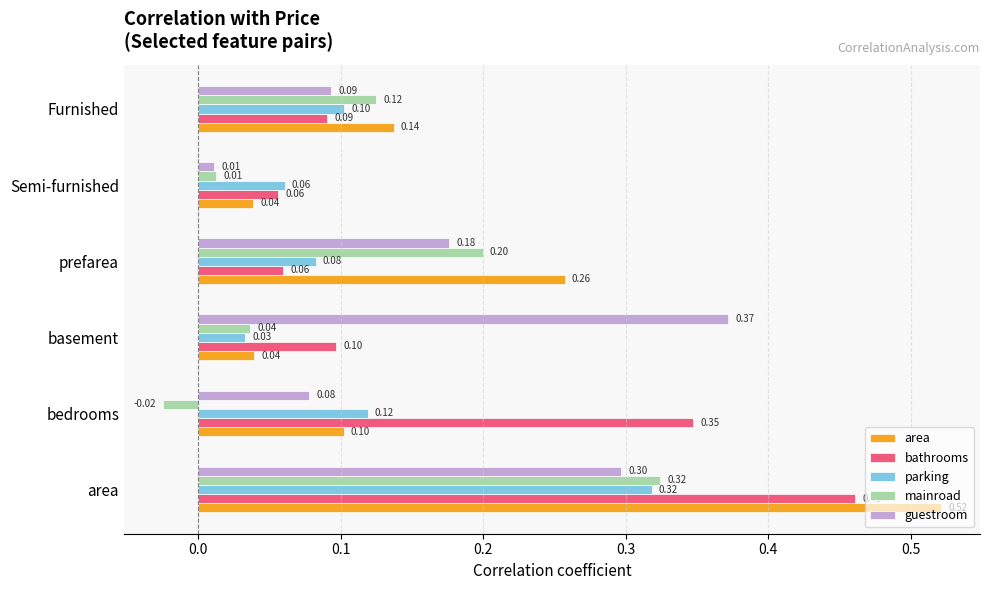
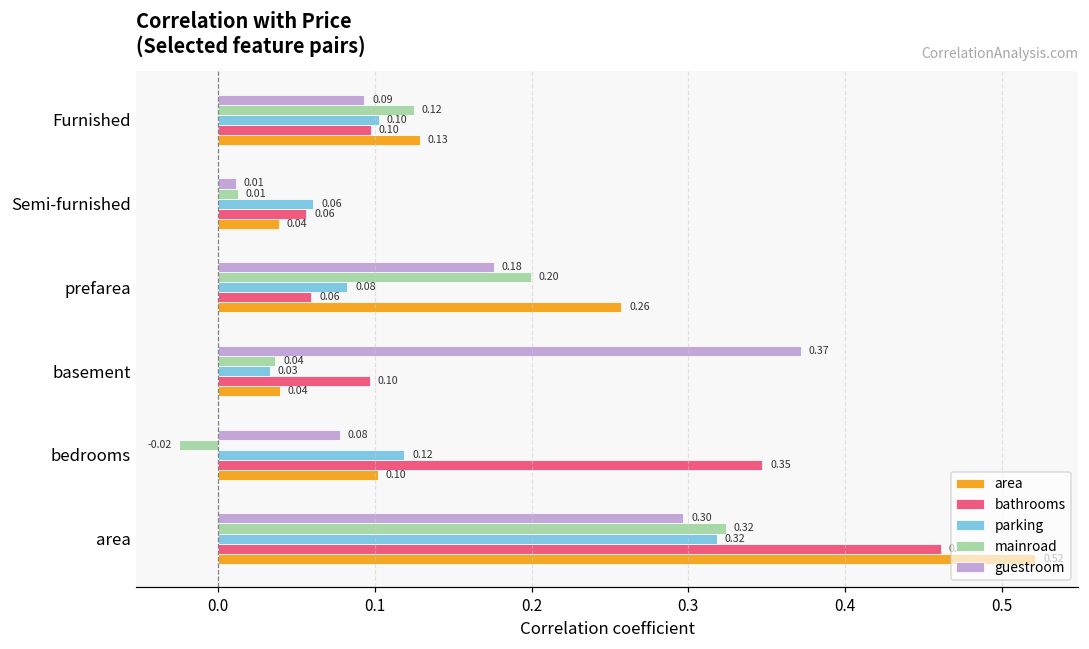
bathrooms, Furnished: 0.09 -> 0.10
area, Furnished: 0.14 -> 0.13
